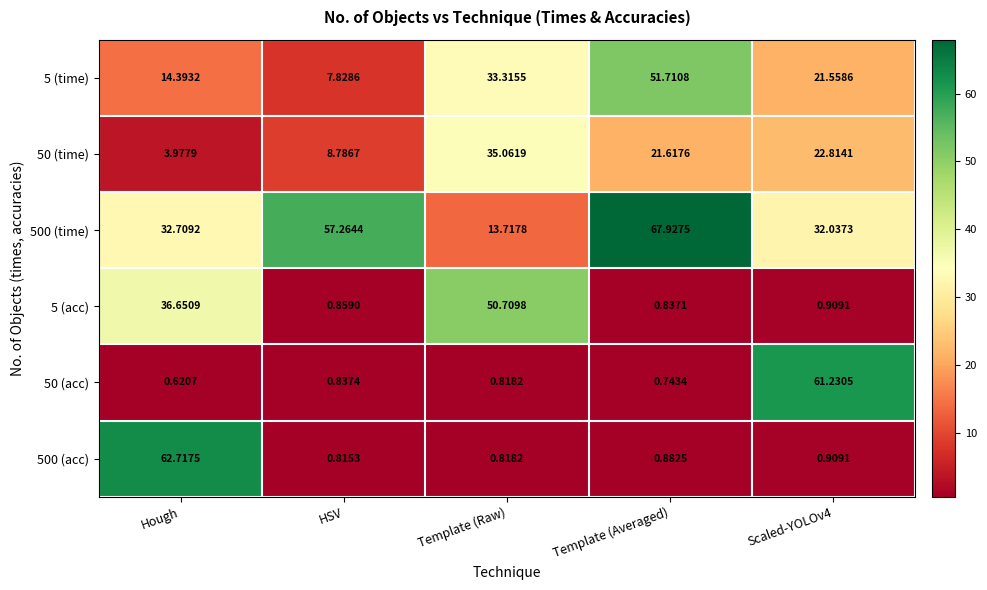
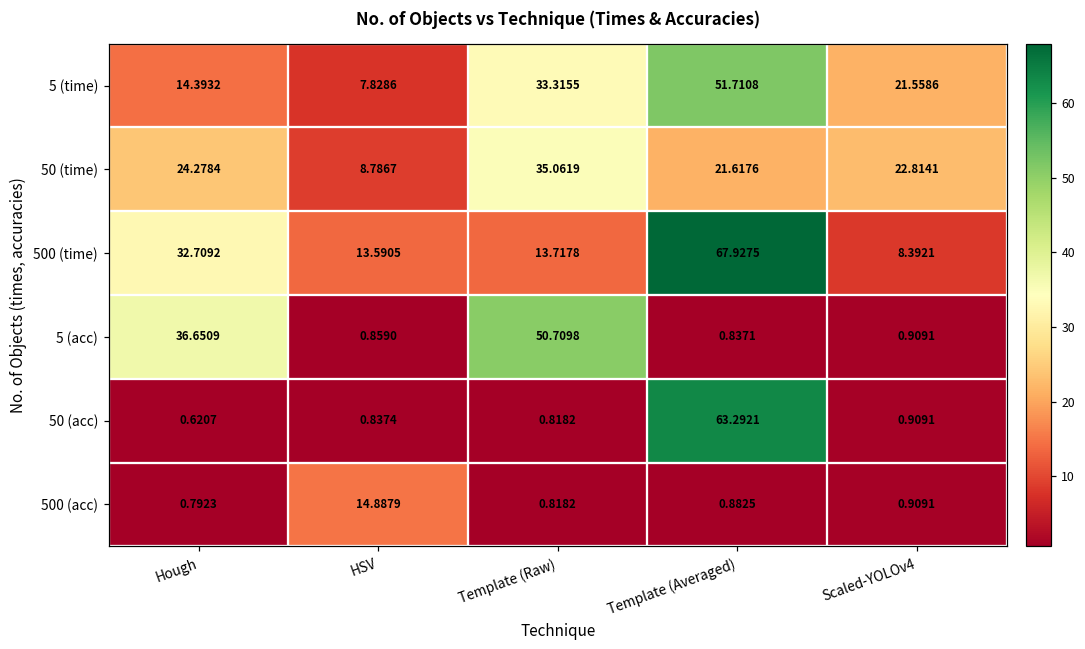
50 (time), Hough: 3.9779 -> 24.2784
500 (time), HSV: 57.2644 -> 13.5905
500 (time), Scaled-YOLOv4: 32.0373 -> 8.3921
50 (acc), Template (Averaged): 0.7434 -> 63.2921
50 (acc), Scaled-YOLOv4: 61.2305 -> 0.9091
500 (acc), Hough: 62.7175 -> 0.7923
500 (acc), HSV: 0.8153 -> 14.8879
